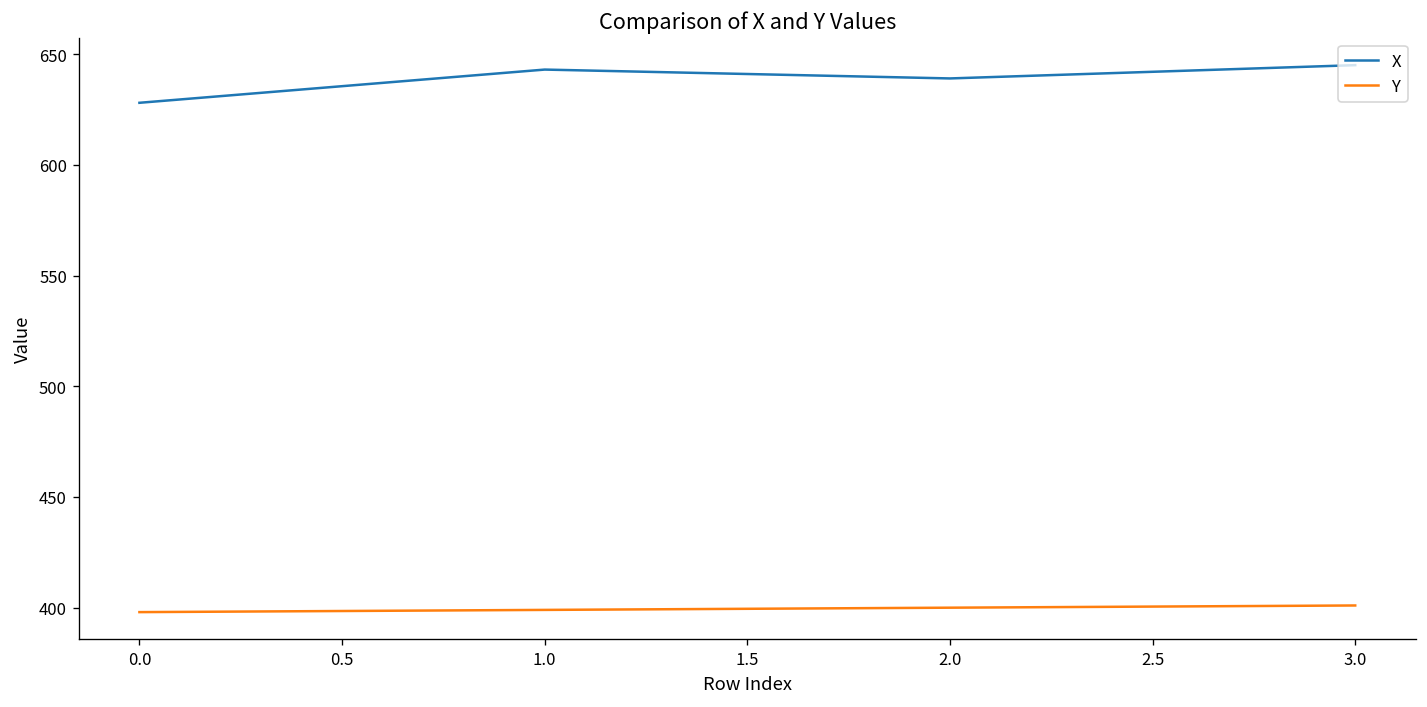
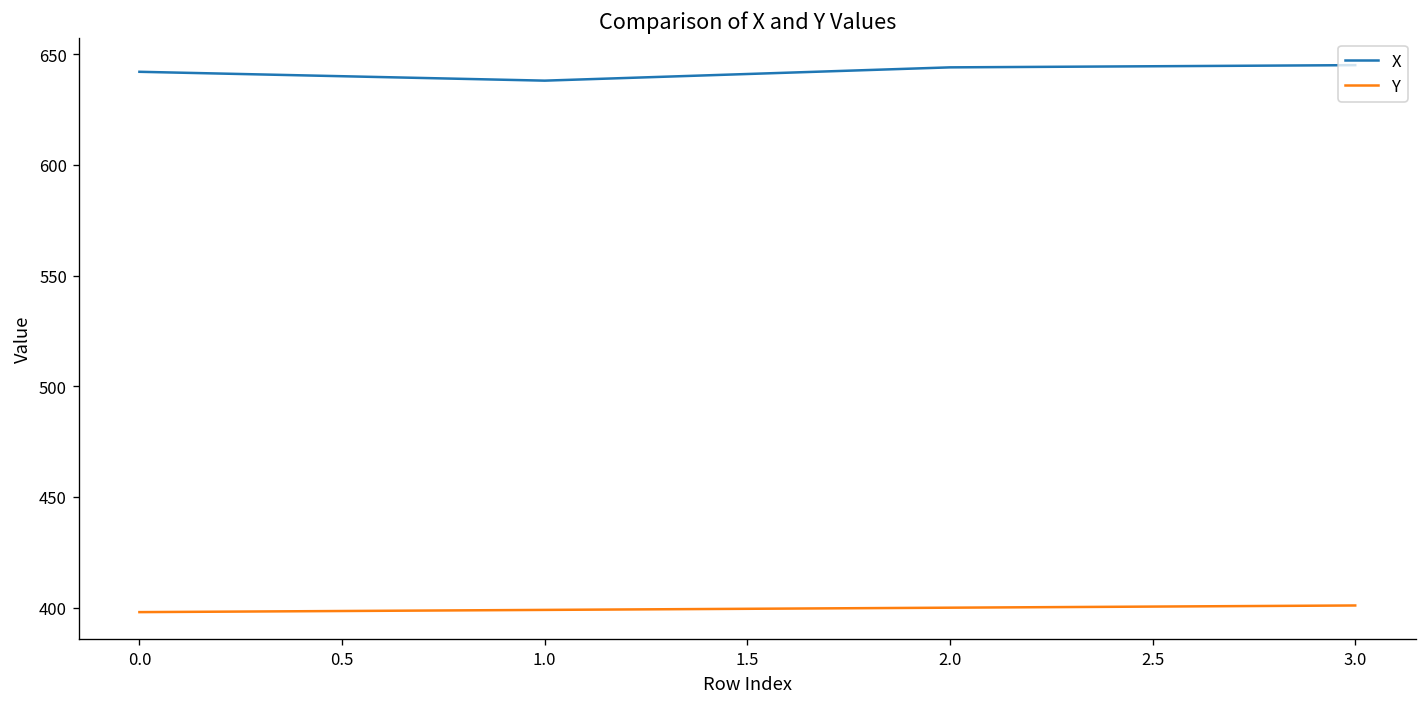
X, 0.0: 628 -> 642
X, 1.0: 643 -> 638
X, 2.0: 639 -> 644
